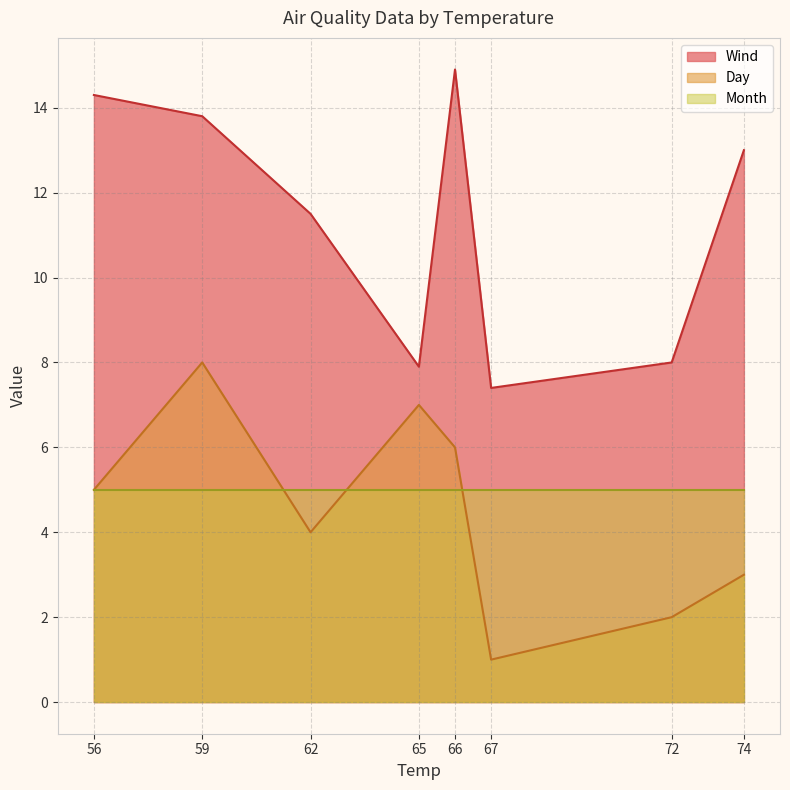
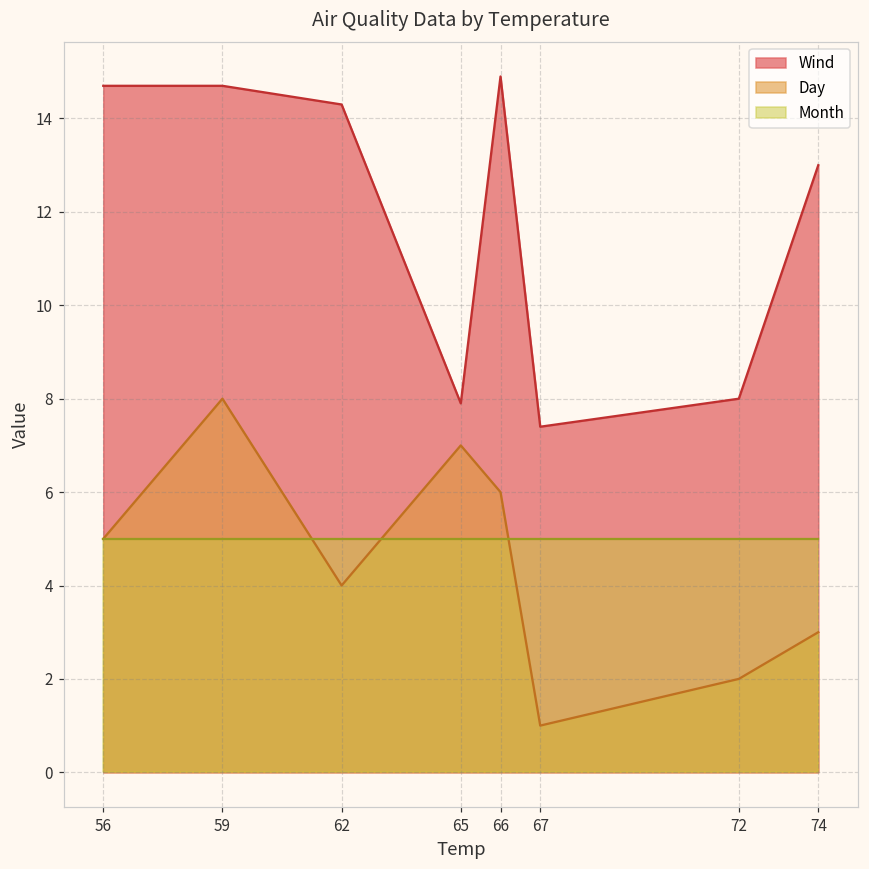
Wind, 56: 14.3 -> 14.7
Wind, 59: 13.8 -> 14.7
Wind, 62: 11.5 -> 14.3
